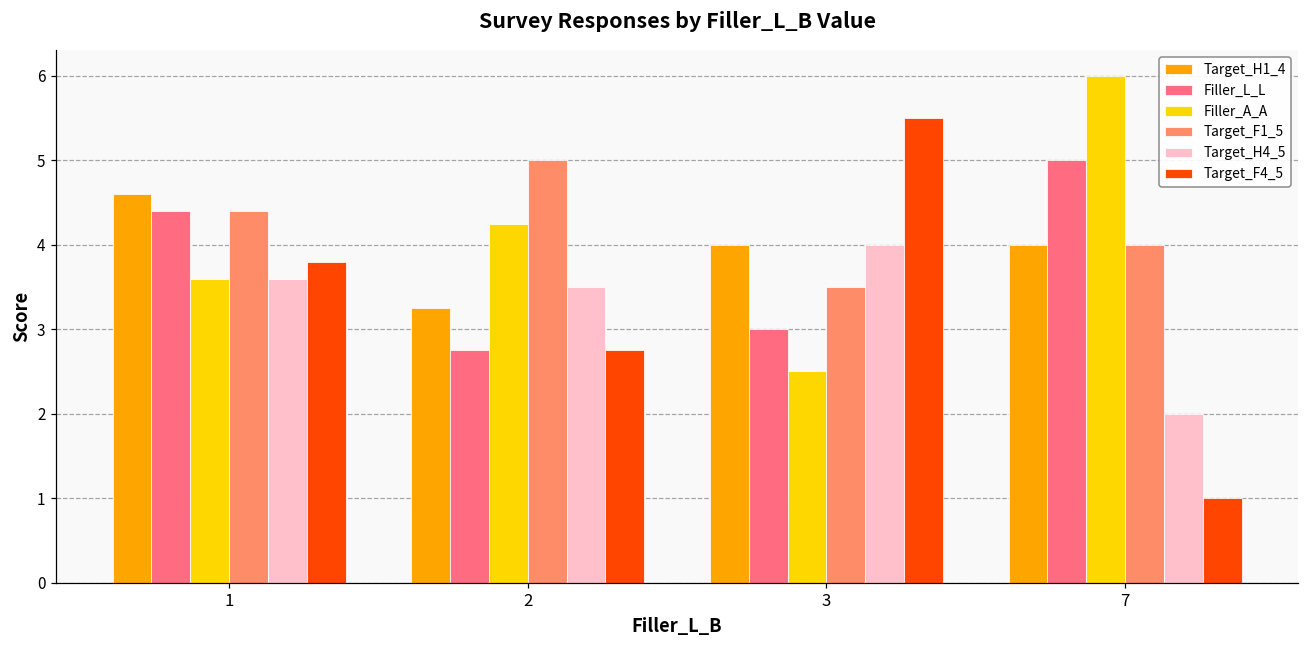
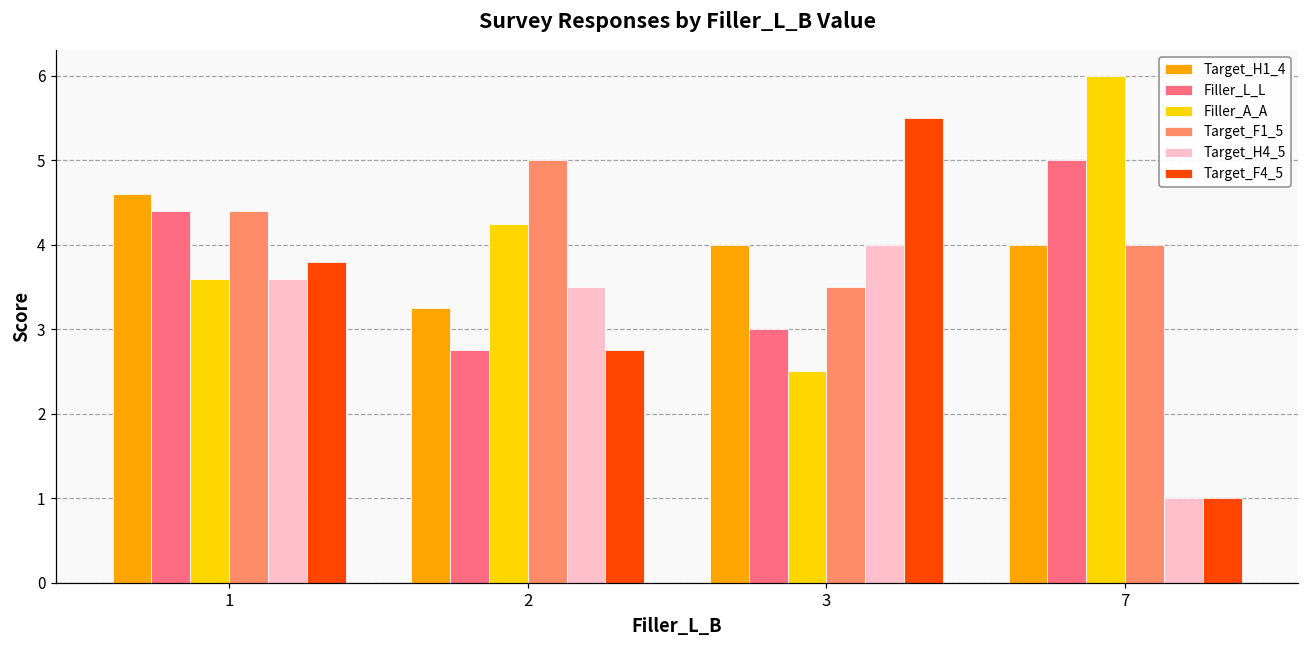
Target_H4_5, 7: 2 -> 1
